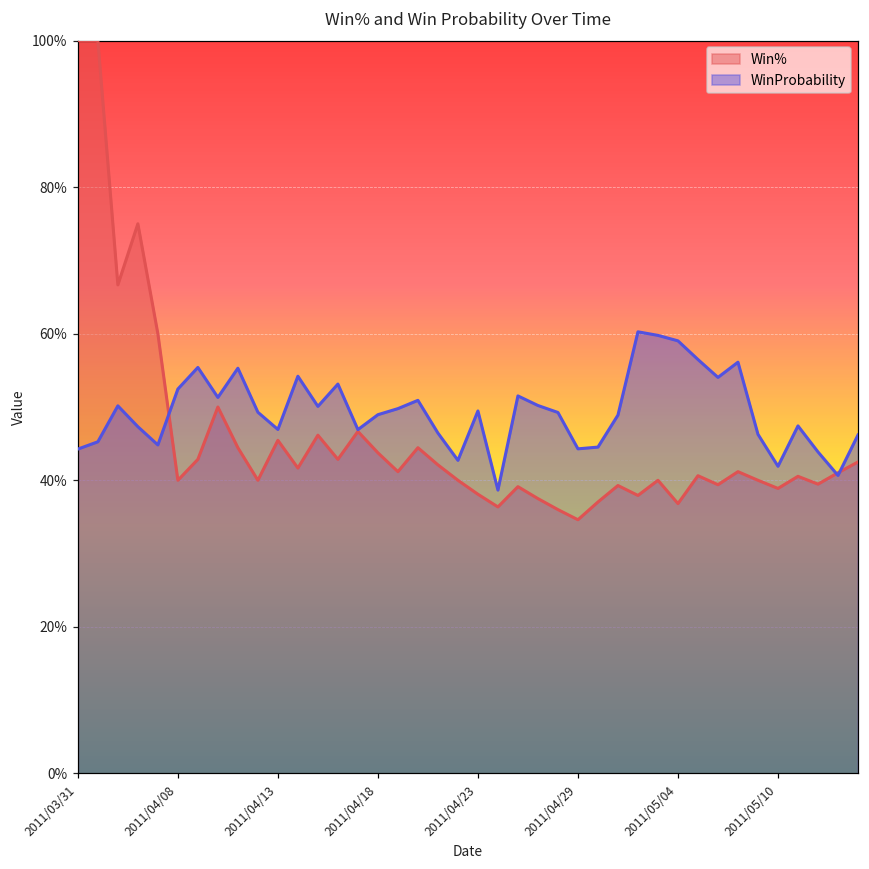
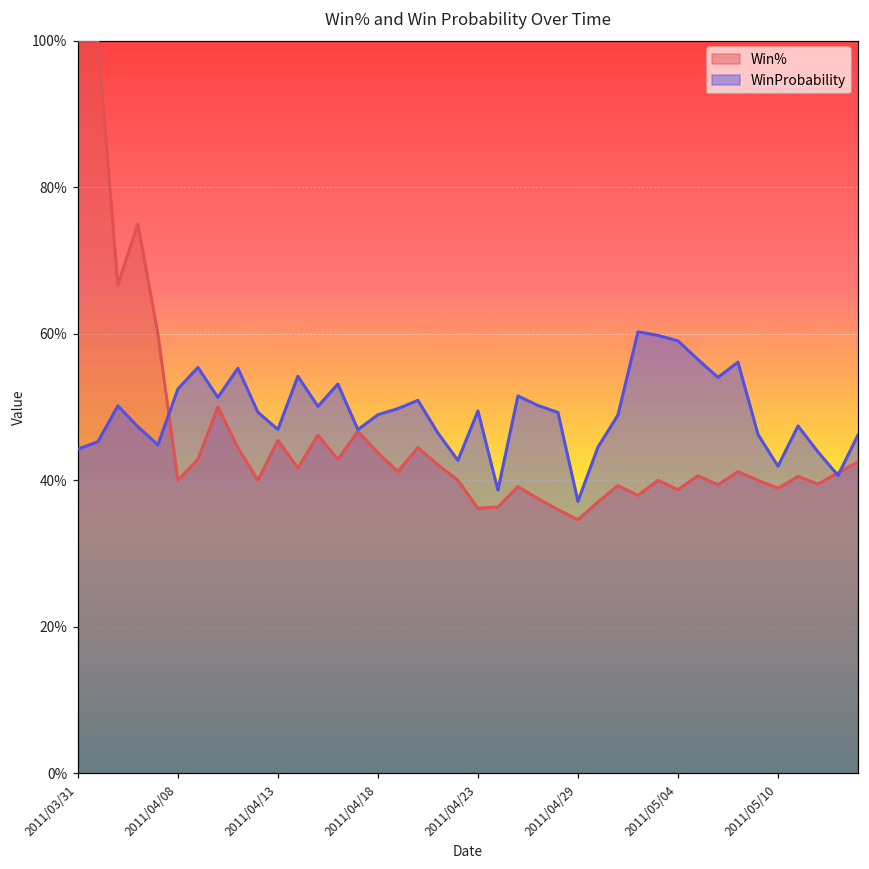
Win%, 2011/04/23: 38% -> 36%
WinProbability, 2011/04/29: 44% -> 37%
Win%, 2011/05/04: 37% -> 39%
